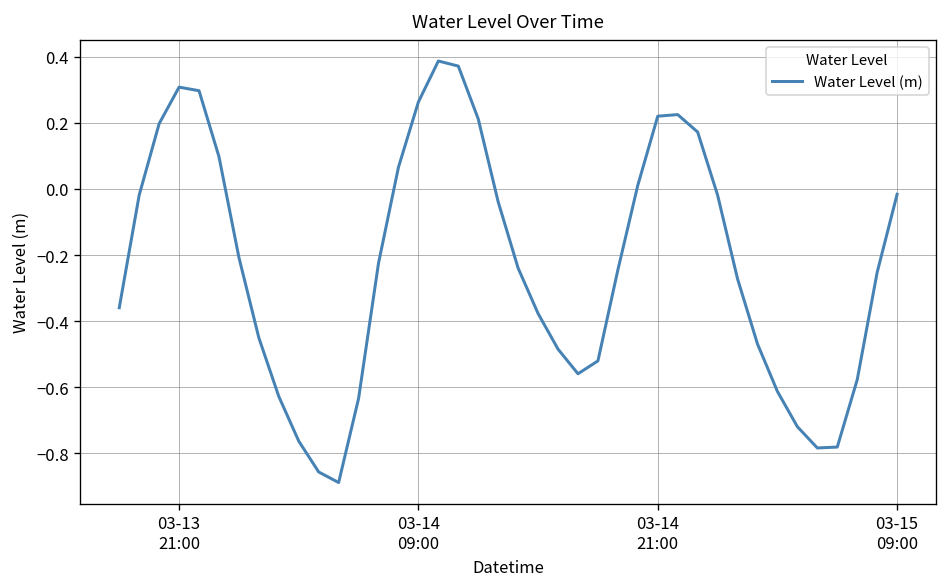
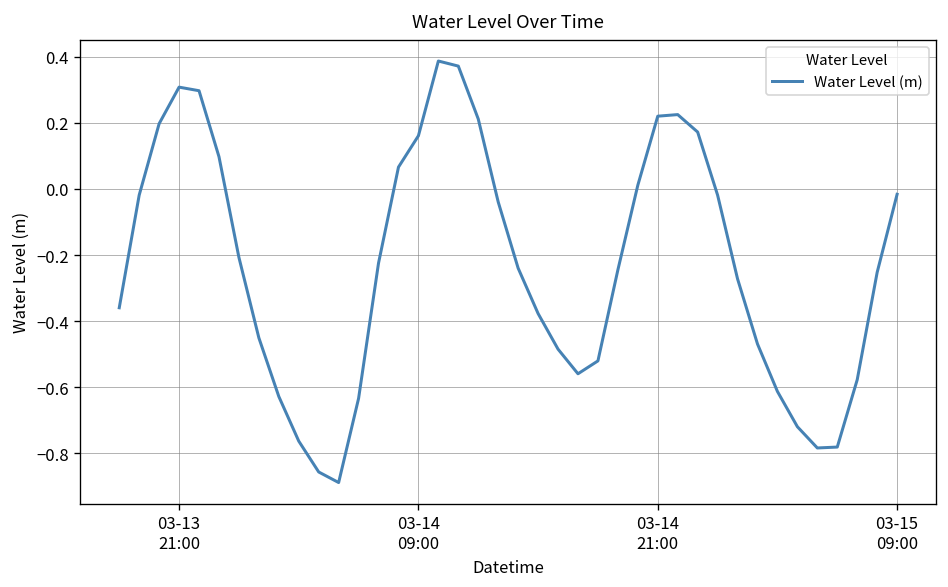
03-14 09:00: 0.26 -> 0.16
